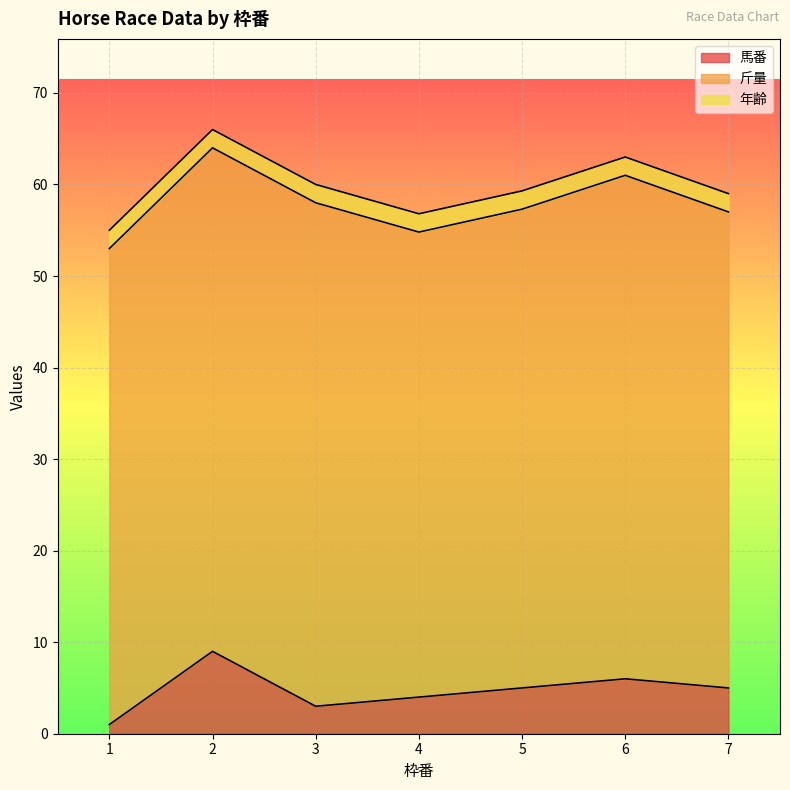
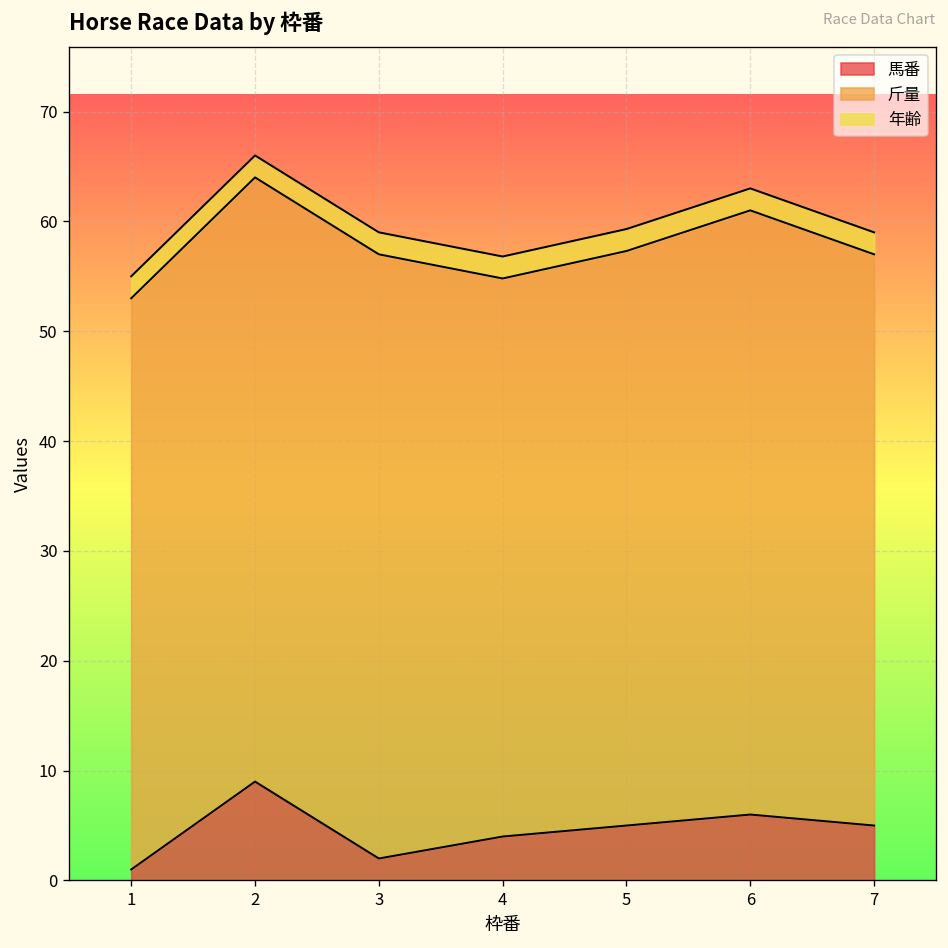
馬番, 3: 3 -> 2
